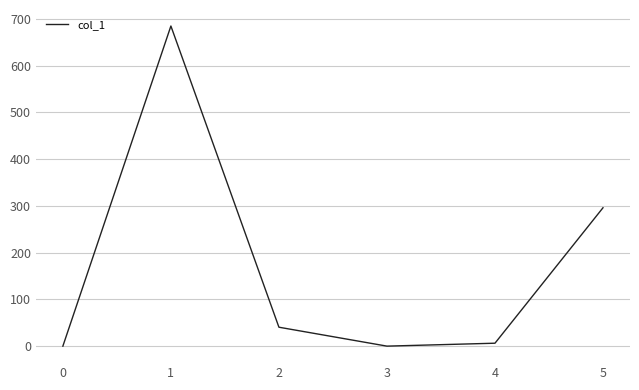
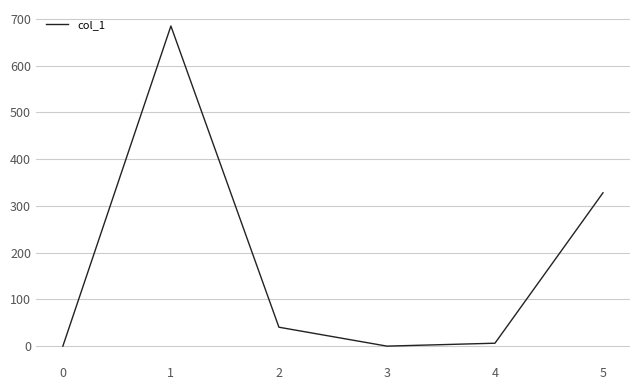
5: 300 -> 330
